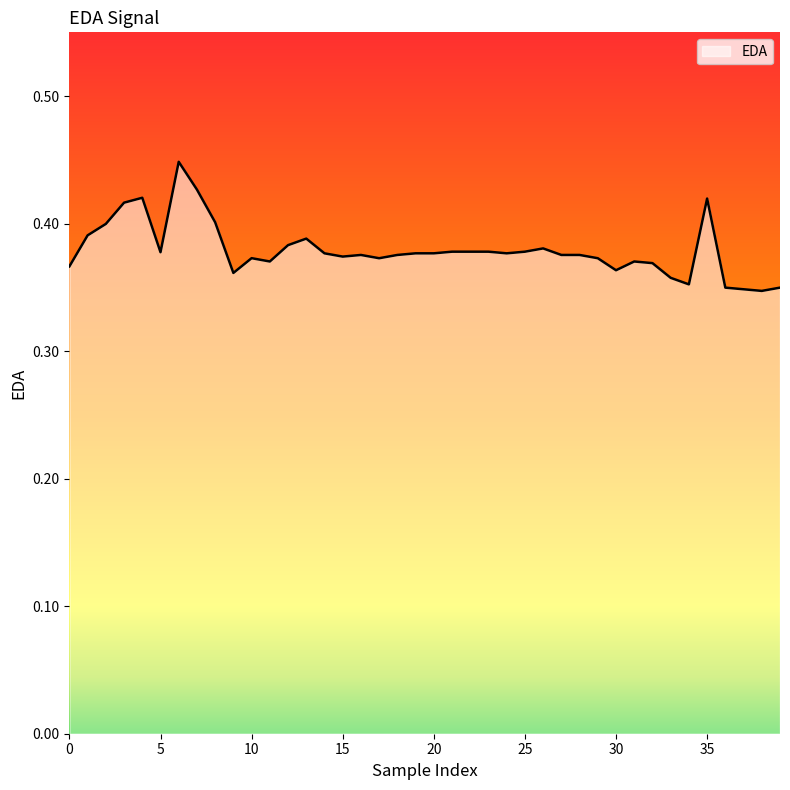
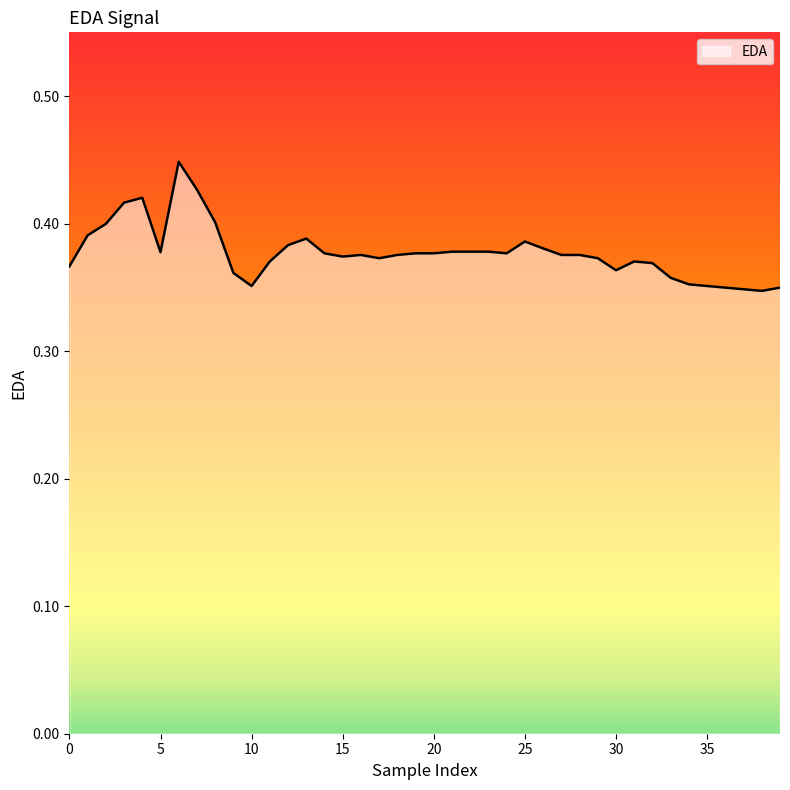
10: 0.373 -> 0.351
25: 0.378 -> 0.386
35: 0.420 -> 0.351
